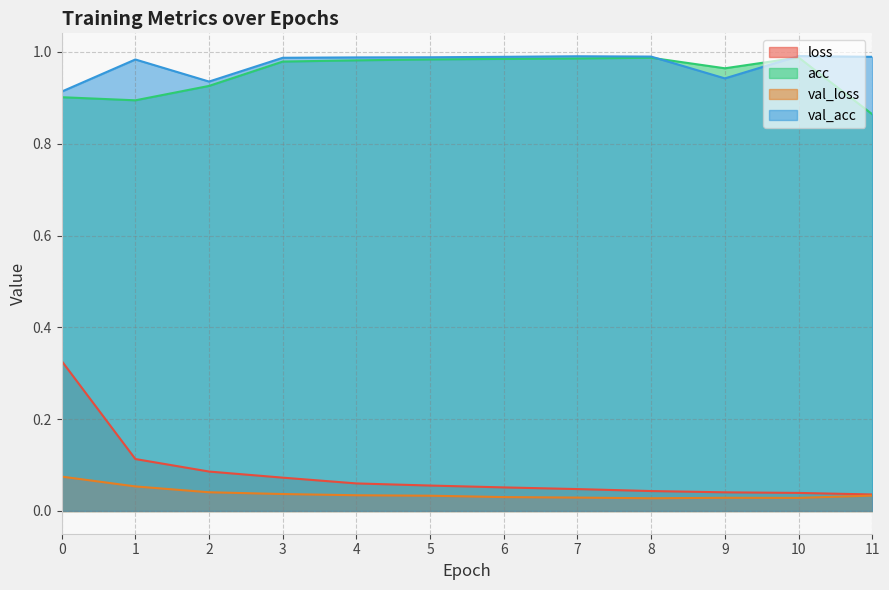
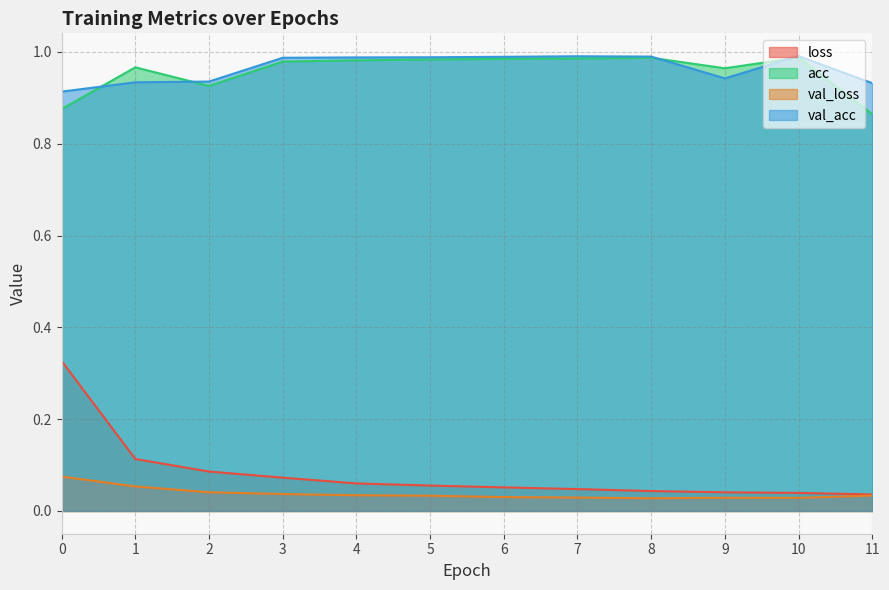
acc, 0: 0.90 -> 0.88
acc, 1: 0.89 -> 0.97
val_acc, 1: 0.98 -> 0.93
val_acc, 11: 0.99 -> 0.93
